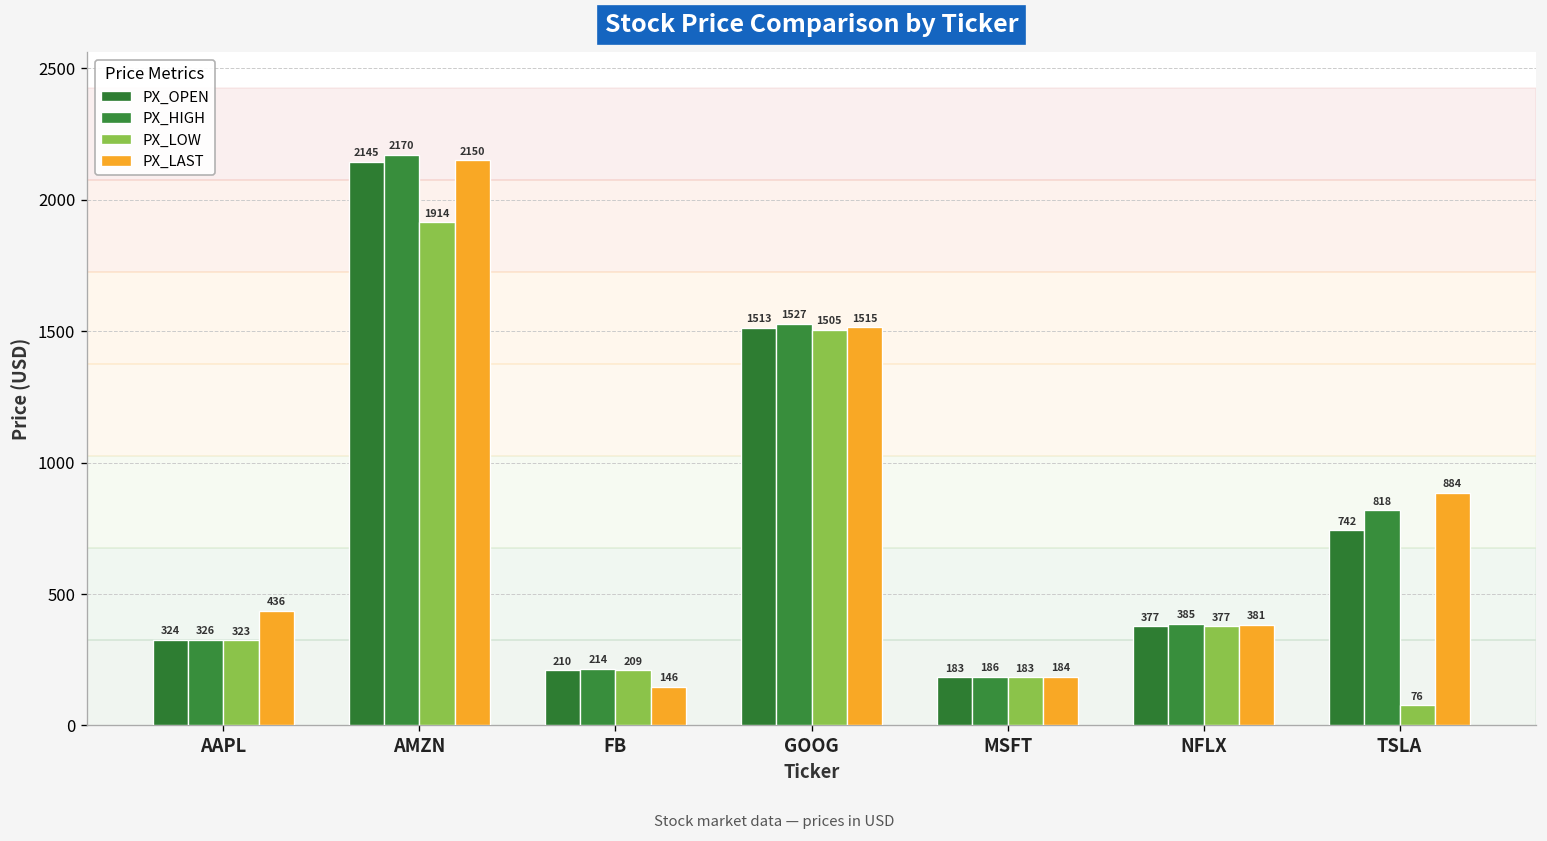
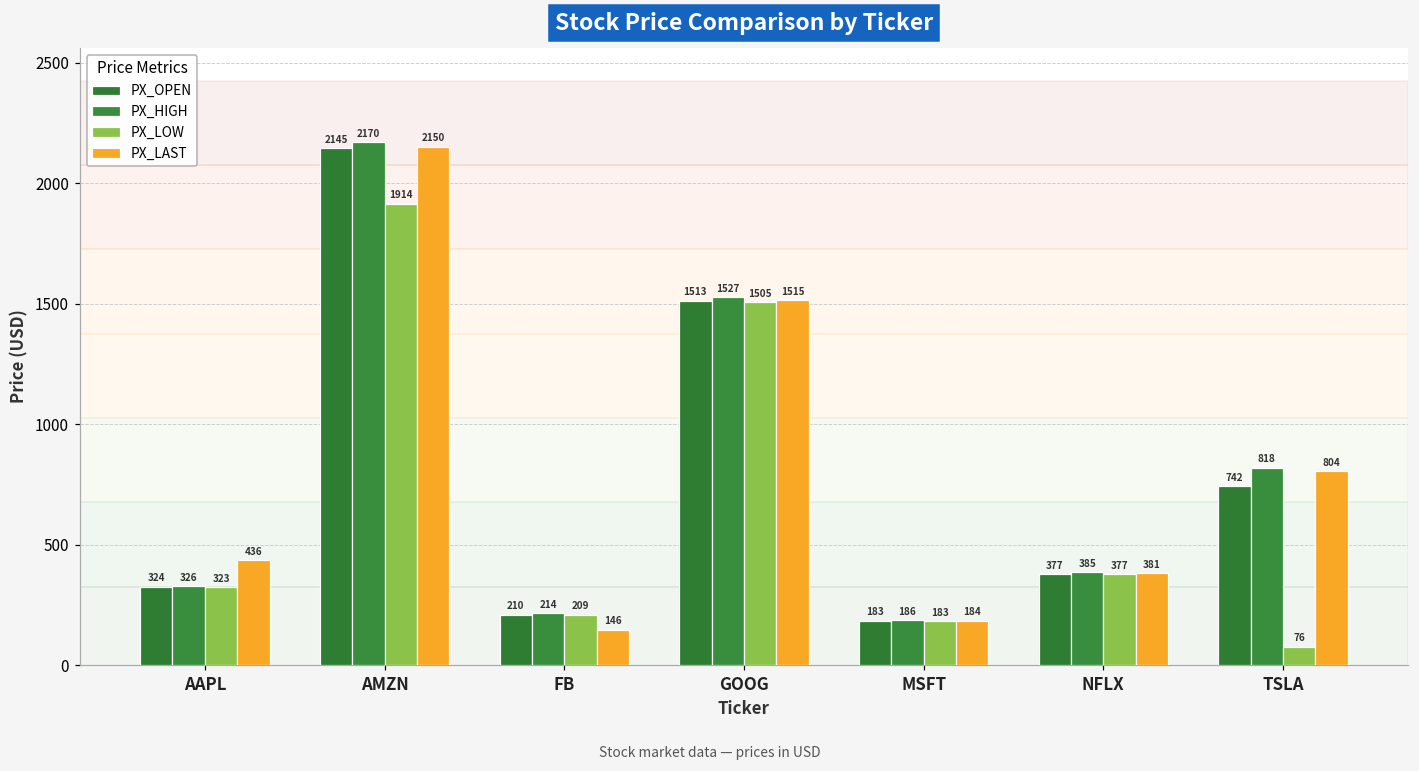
PX_LAST, TSLA: 884 -> 804
